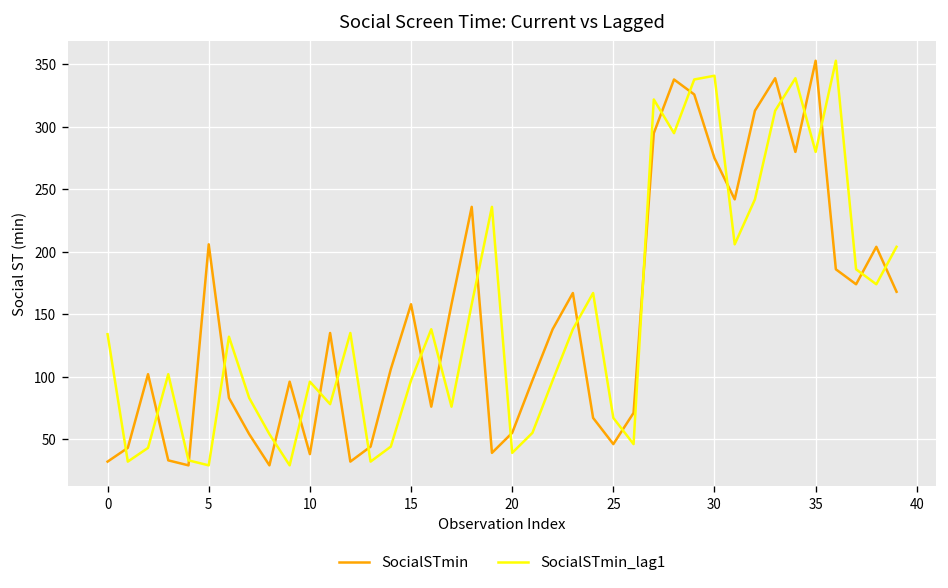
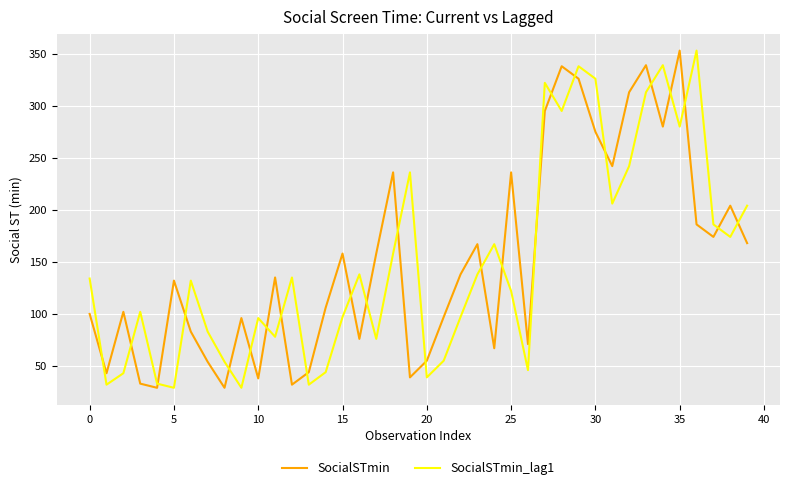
SocialSTmin, 0: 32 -> 100
SocialSTmin, 5: 206 -> 132
SocialSTmin, 25: 46 -> 236
SocialSTmin_lag1, 25: 67 -> 122
SocialSTmin_lag1, 30: 341 -> 326
